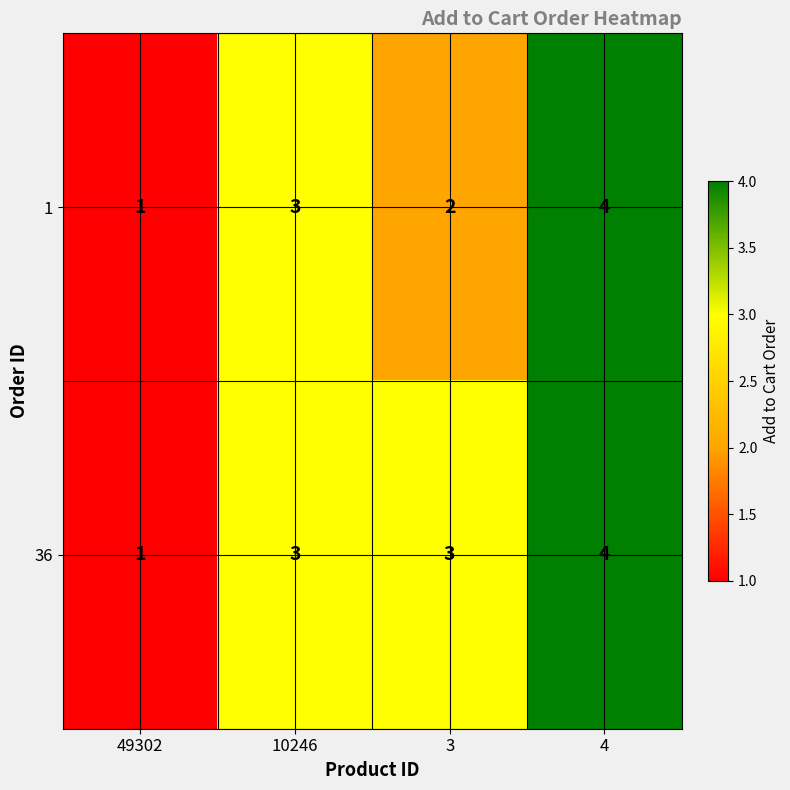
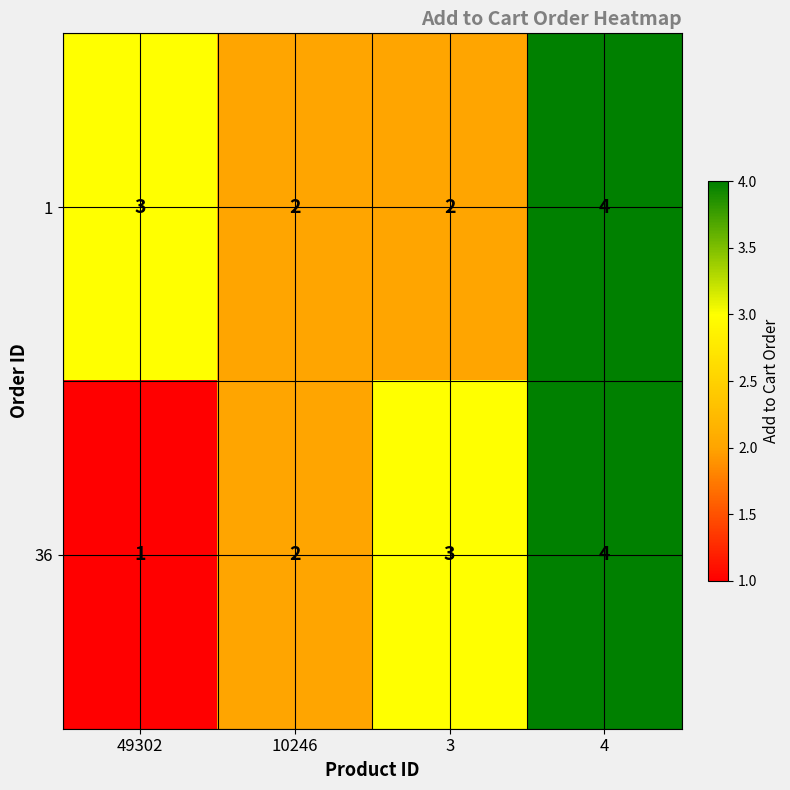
1, 49302: 1 -> 3
1, 10246: 3 -> 2
36, 10246: 3 -> 2
